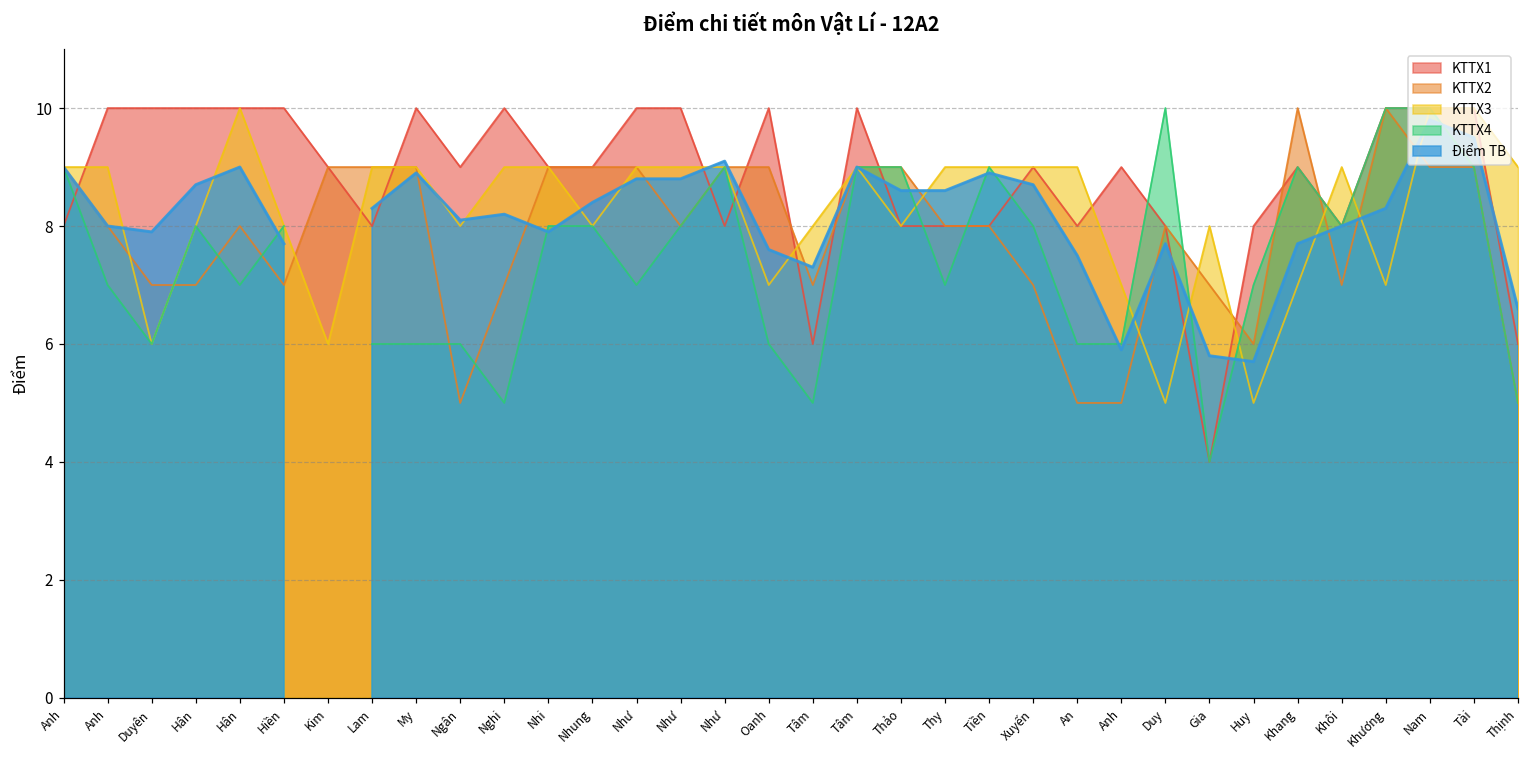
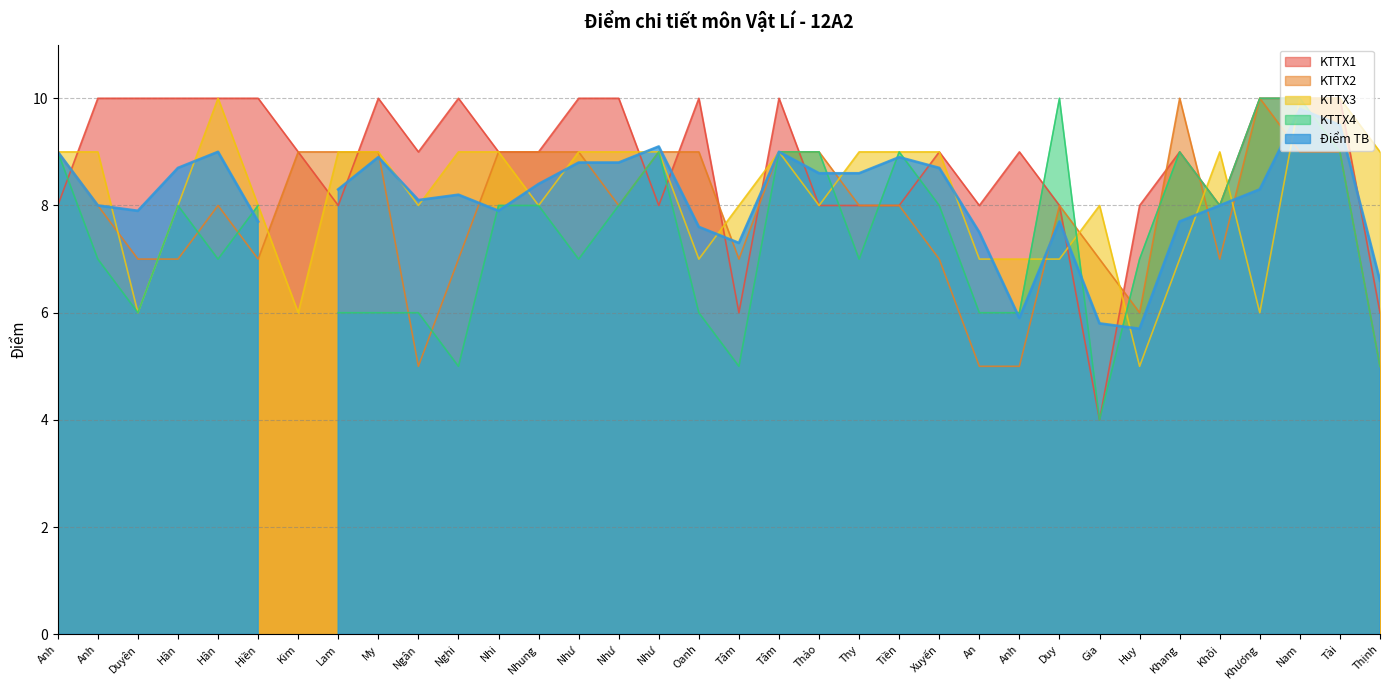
KTTX3, An: 9 -> 7
KTTX3, Duy: 5 -> 7
KTTX3, Khương: 7 -> 6
